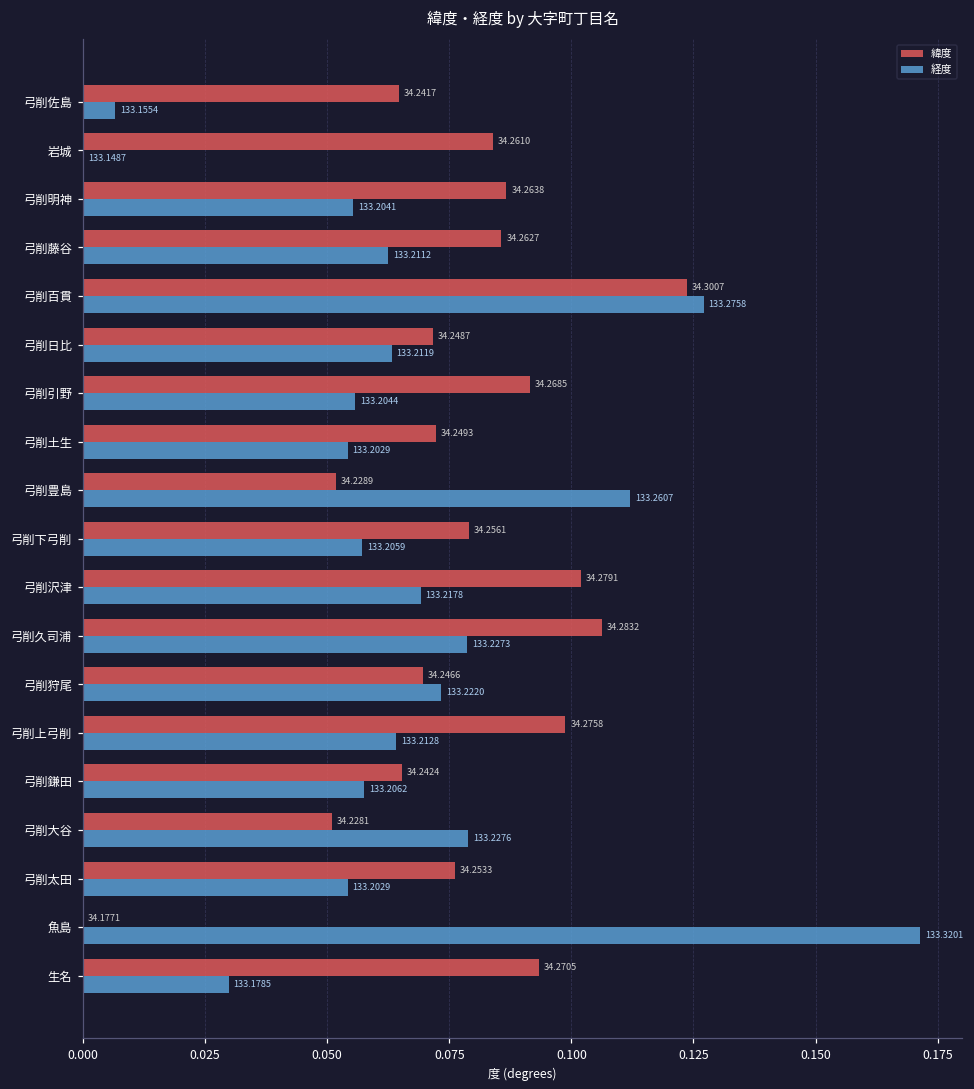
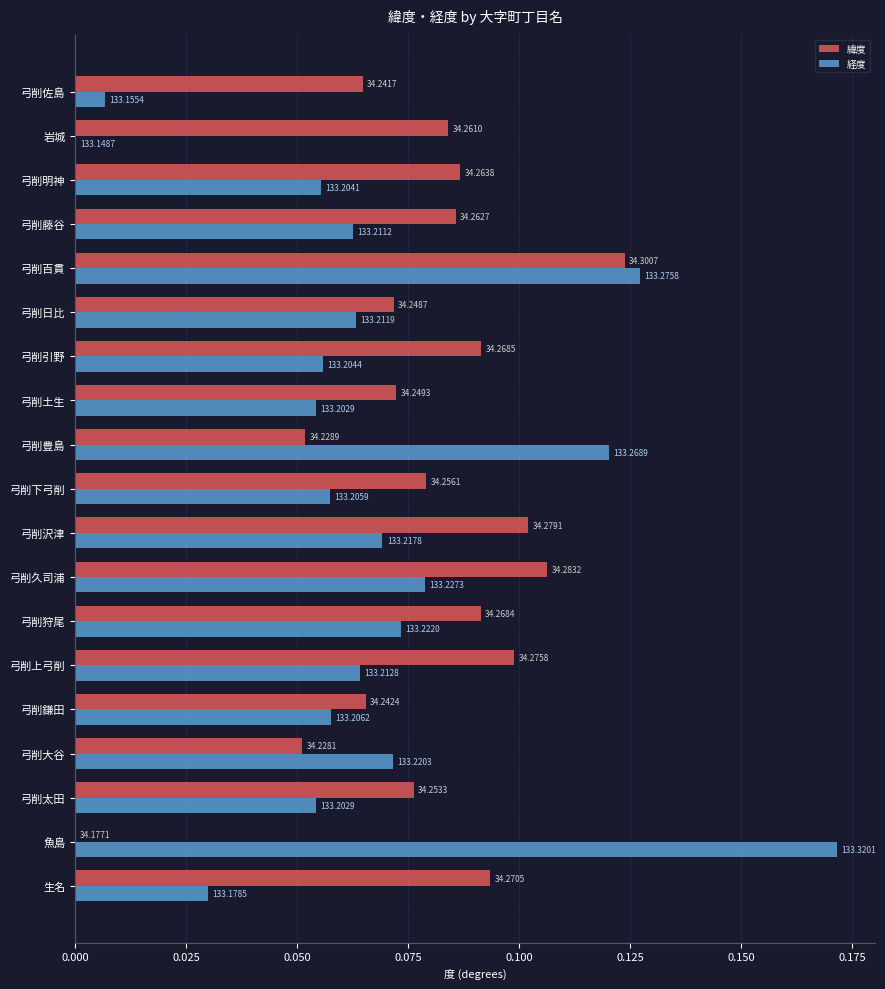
経度, 弓削豊島: 133.2607 -> 133.2689
緯度, 弓削狩尾: 34.2466 -> 34.2684
経度, 弓削大谷: 133.2276 -> 133.2203
